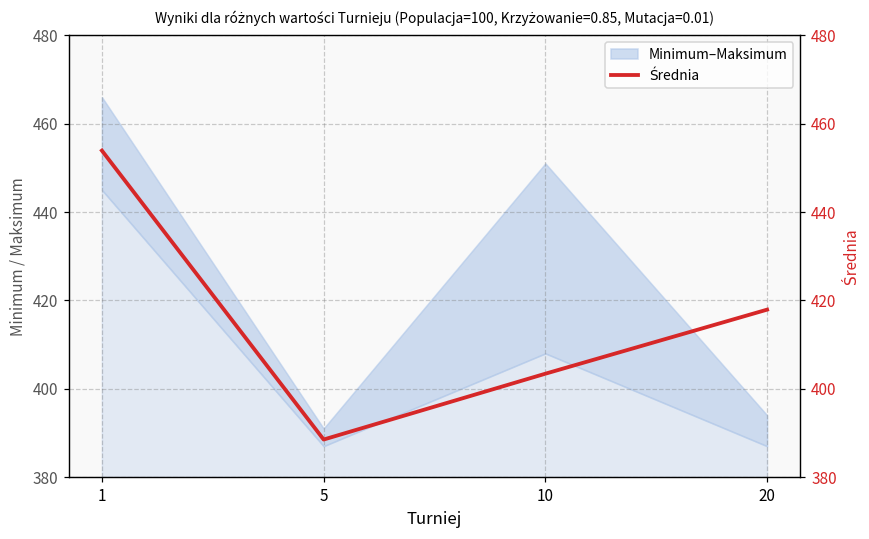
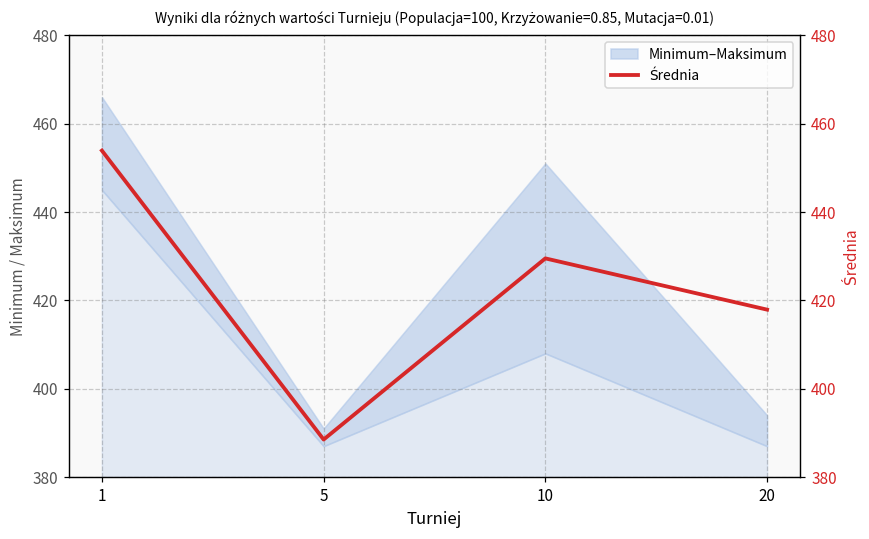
Średnia, 10: 403 -> 430
